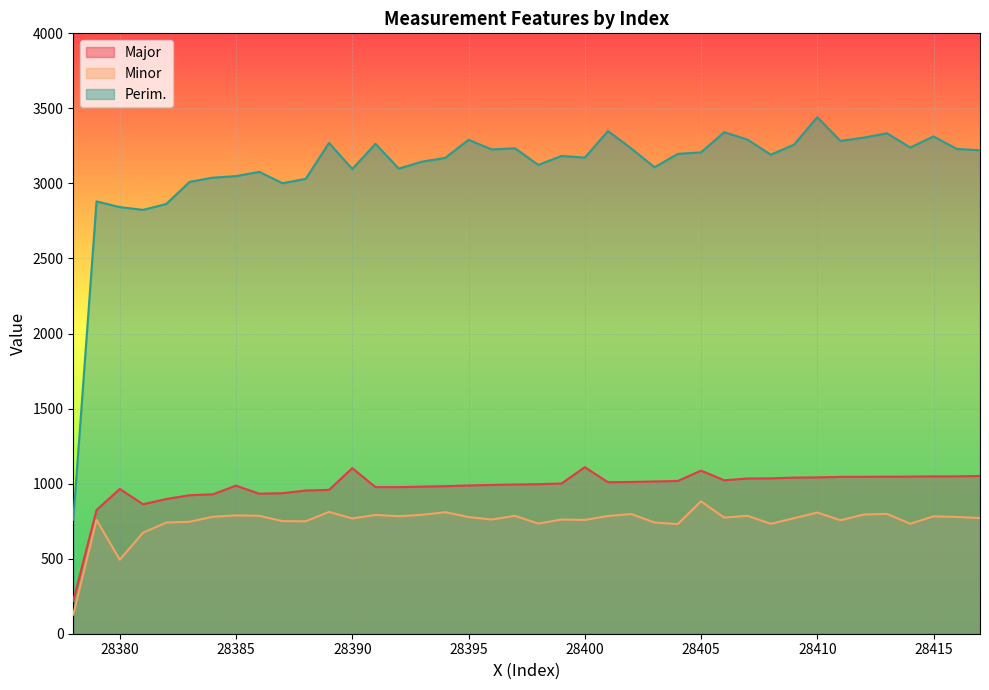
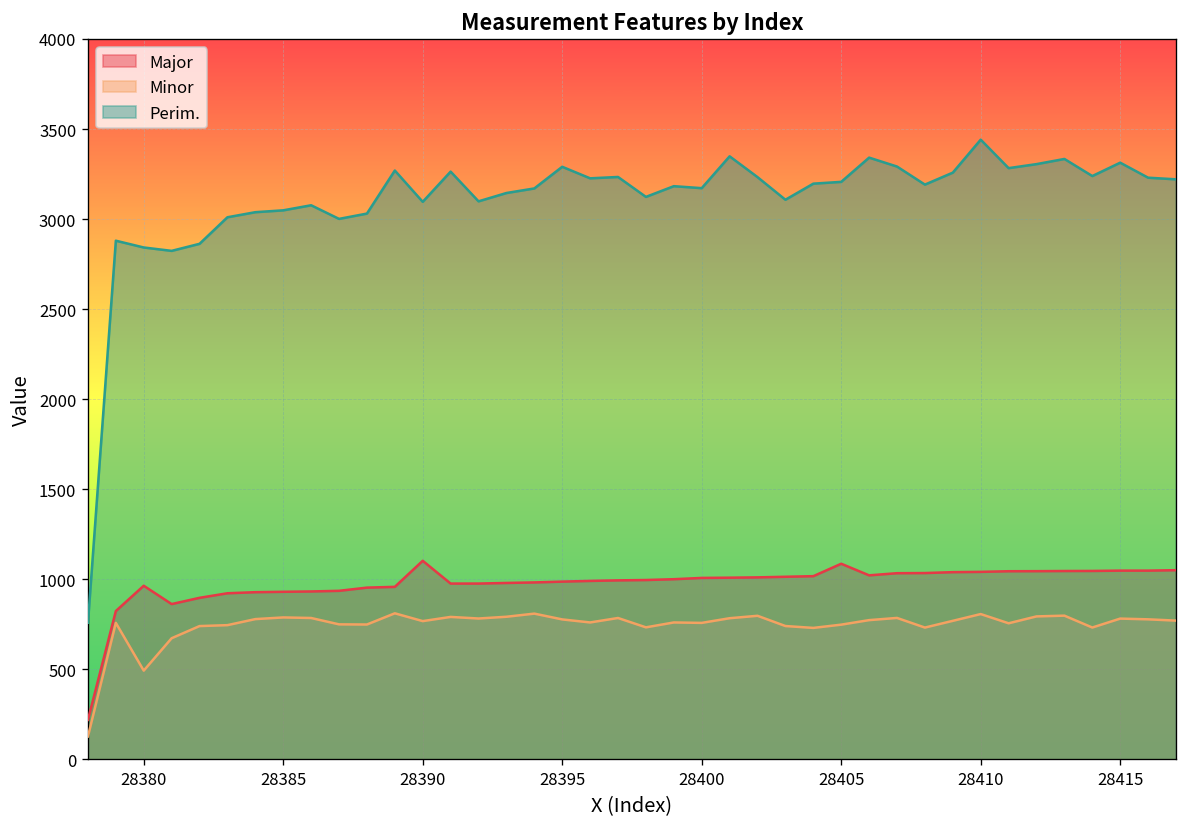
Major, 28385: 990 -> 930
Major, 28400: 1110 -> 1010
Minor, 28405: 880 -> 750
